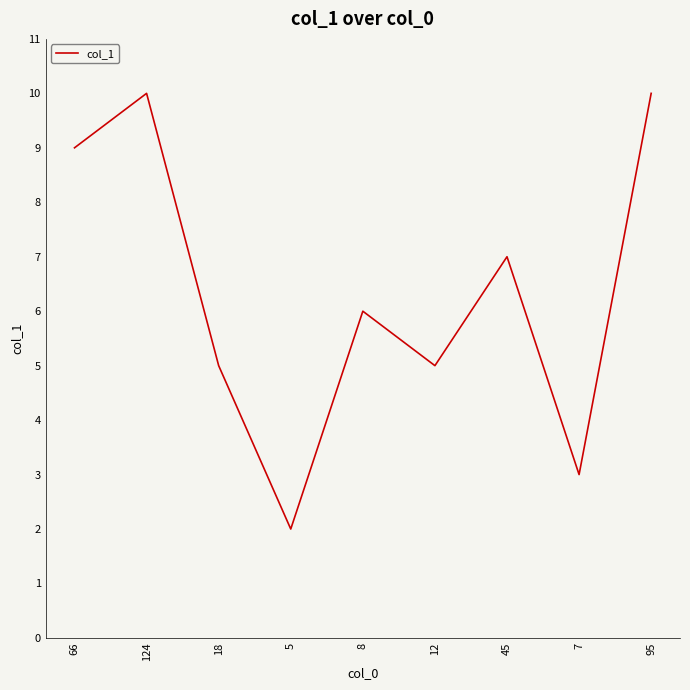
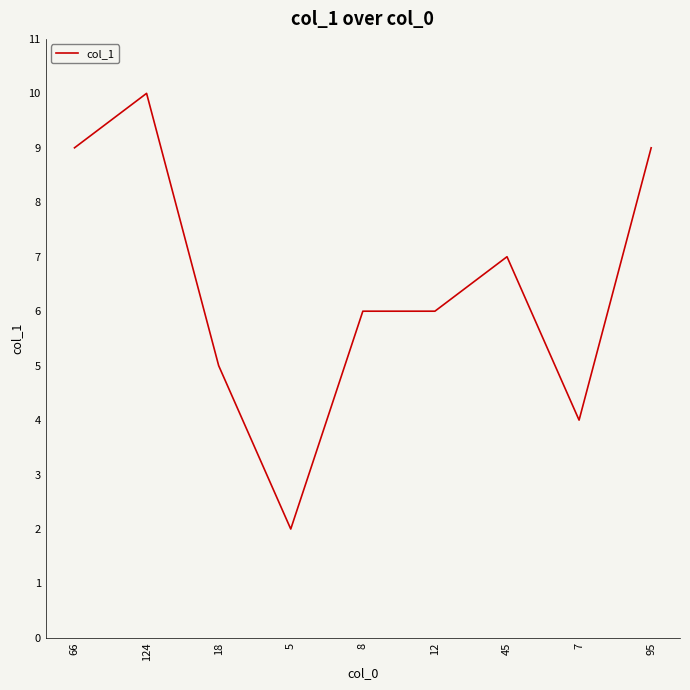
12: 5 -> 6
7: 3 -> 4
95: 10 -> 9
